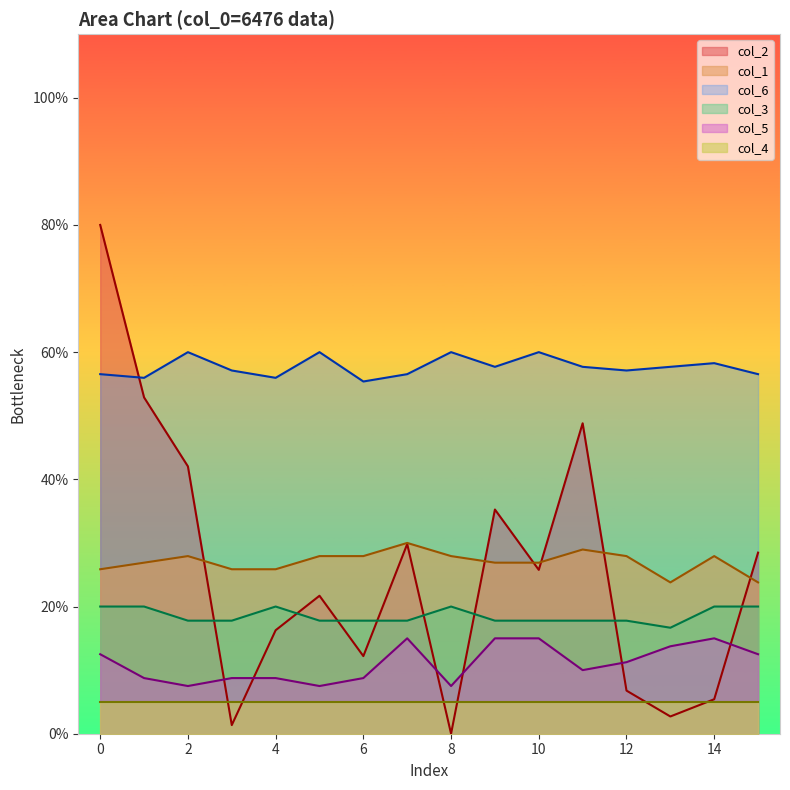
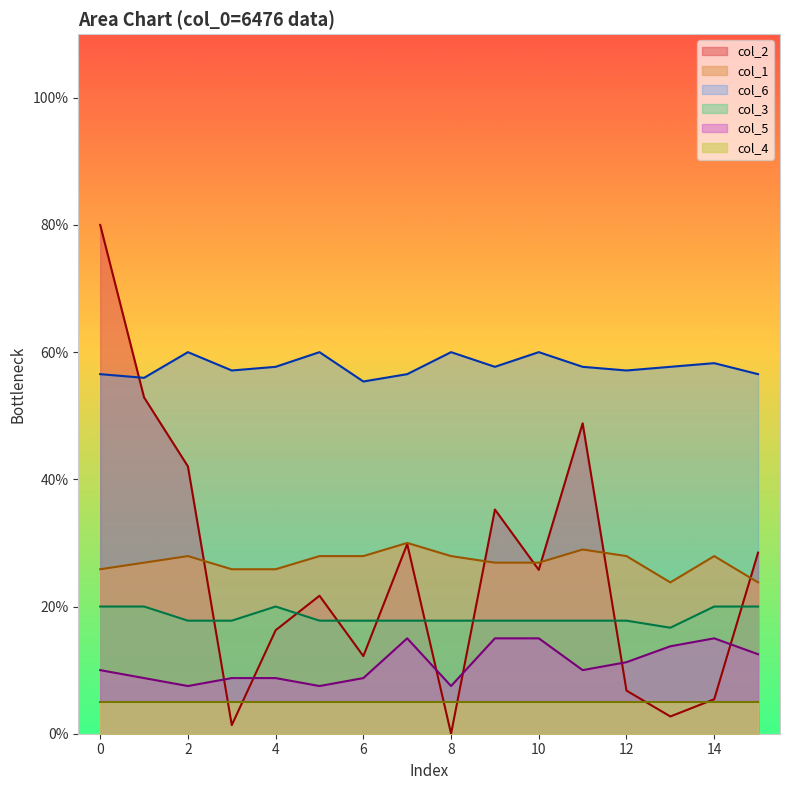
col_5, 0: 13% -> 10%
col_6, 4: 56% -> 58%
col_3, 8: 20% -> 18%
